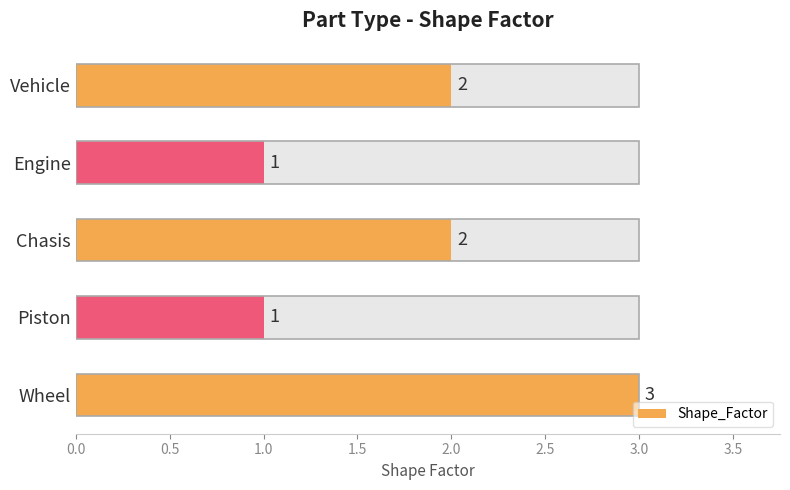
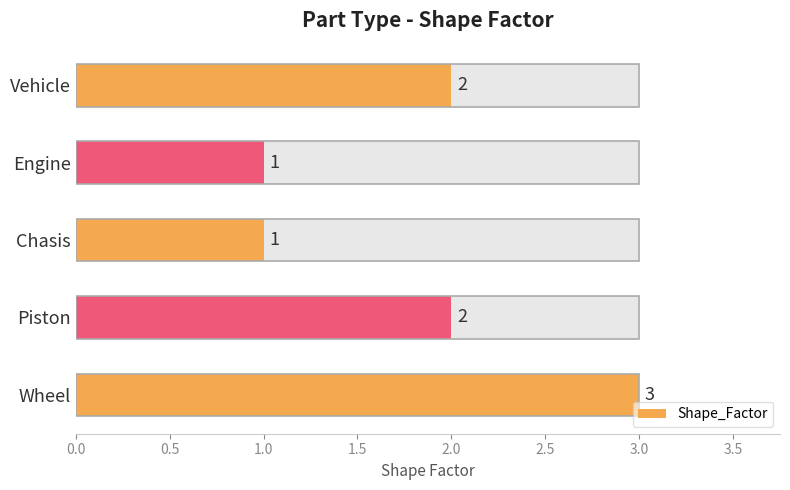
Shape_Factor, Chasis: 2 -> 1
Shape_Factor, Piston: 1 -> 2
